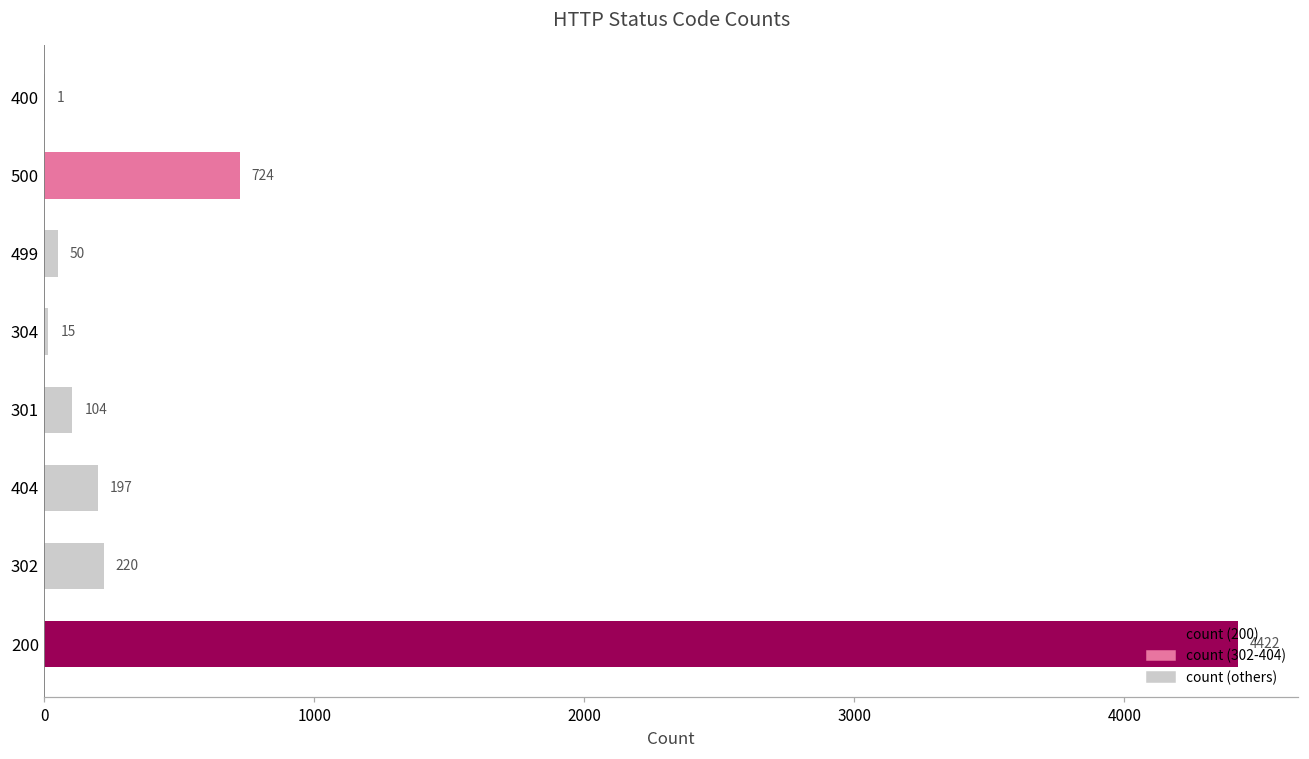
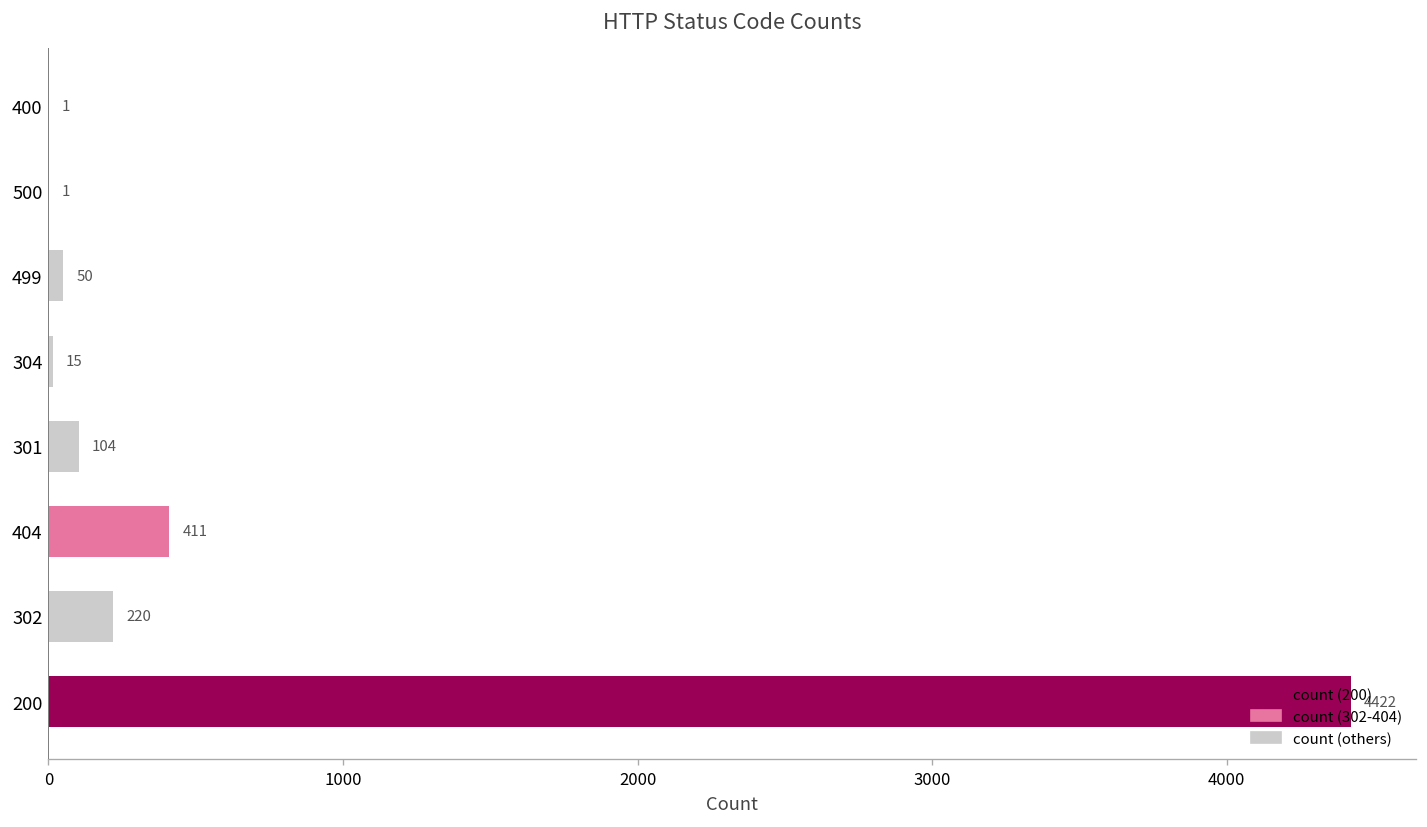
500: 724 -> 1
404: 197 -> 411
